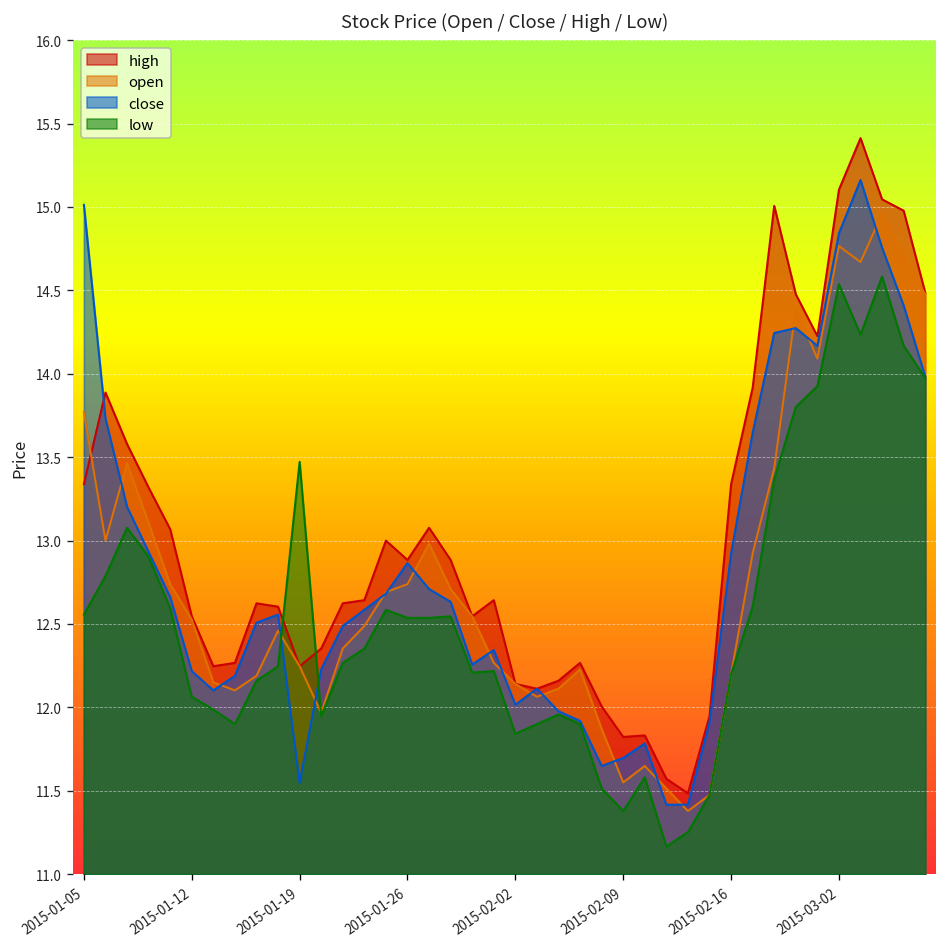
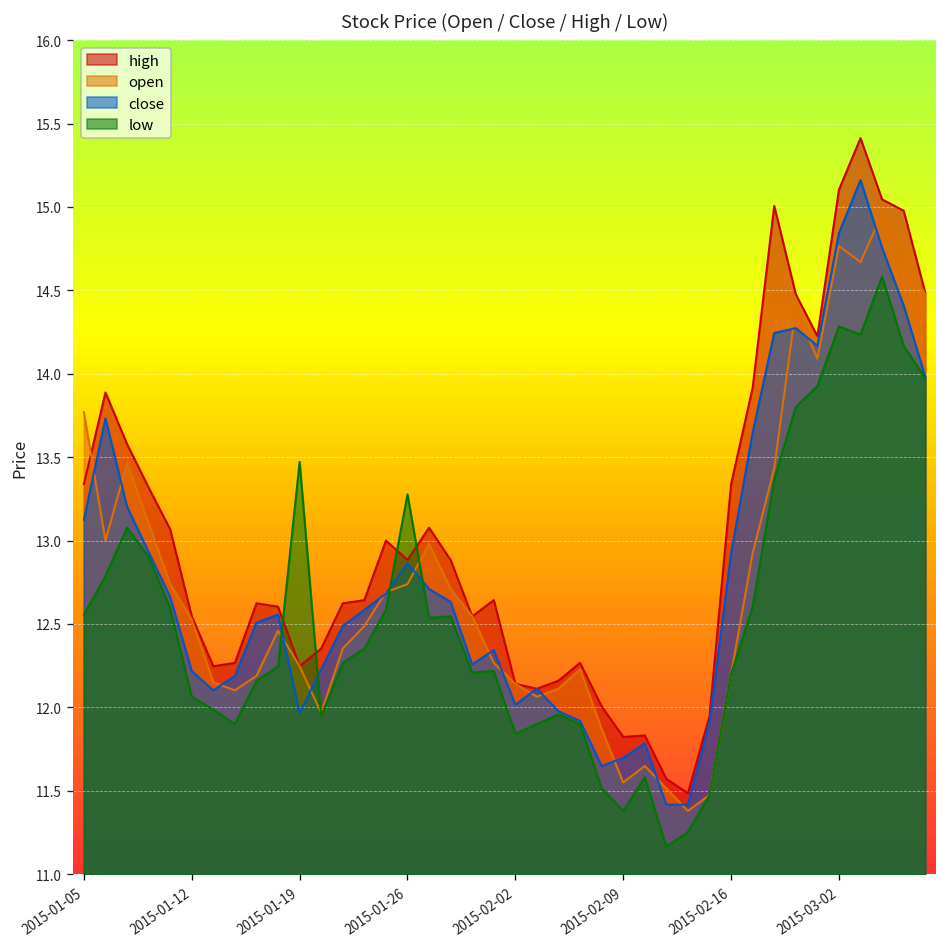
close, 2015-01-05: 15.01 -> 13.13
close, 2015-01-19: 11.55 -> 11.97
low, 2015-01-26: 12.54 -> 13.28
low, 2015-03-02: 14.54 -> 14.28
